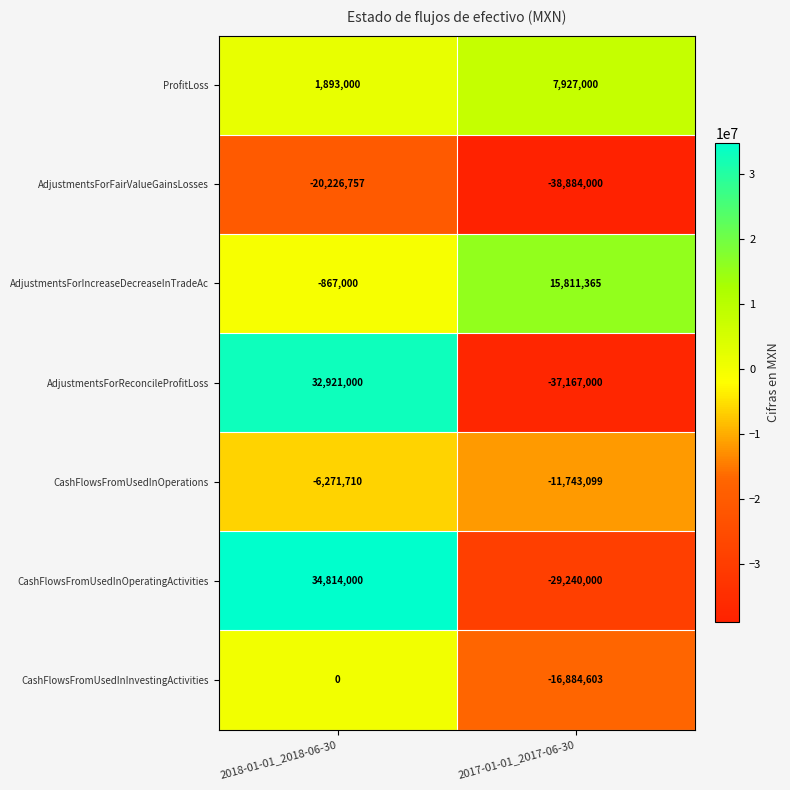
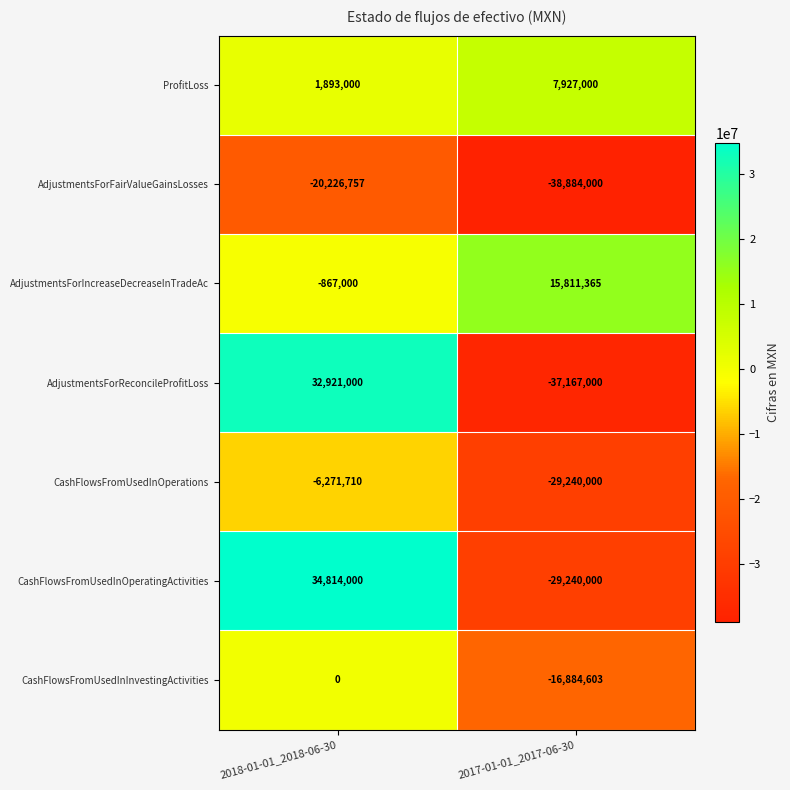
CashFlowsFromUsedInOperations, 2017-01-01_2017-06-30: -11,743,099 -> -29,240,000
